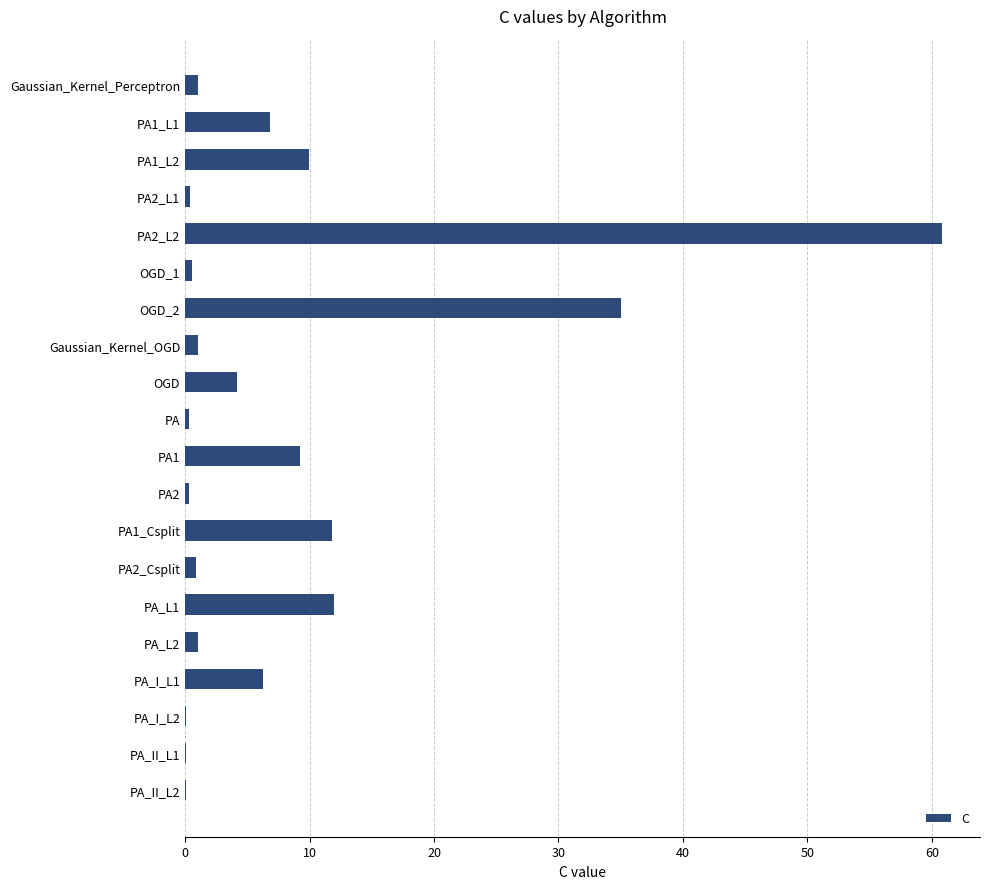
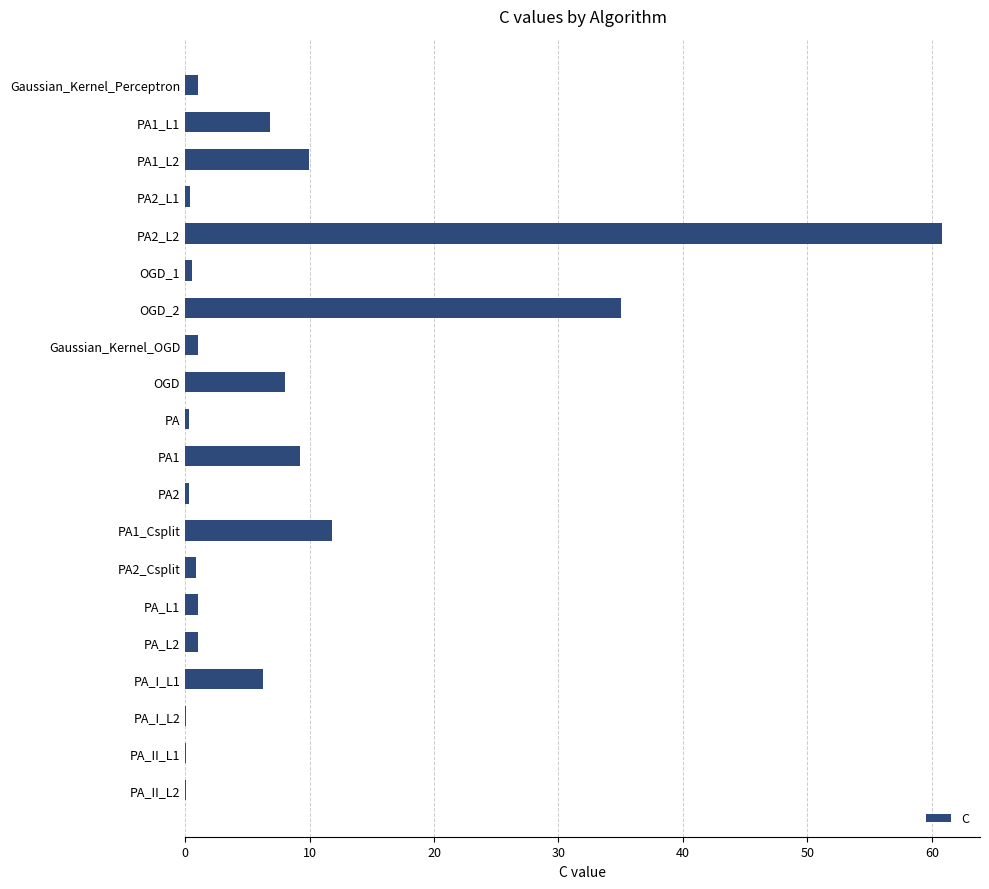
OGD: 4.2 -> 8.0
PA_L1: 12 -> 1
